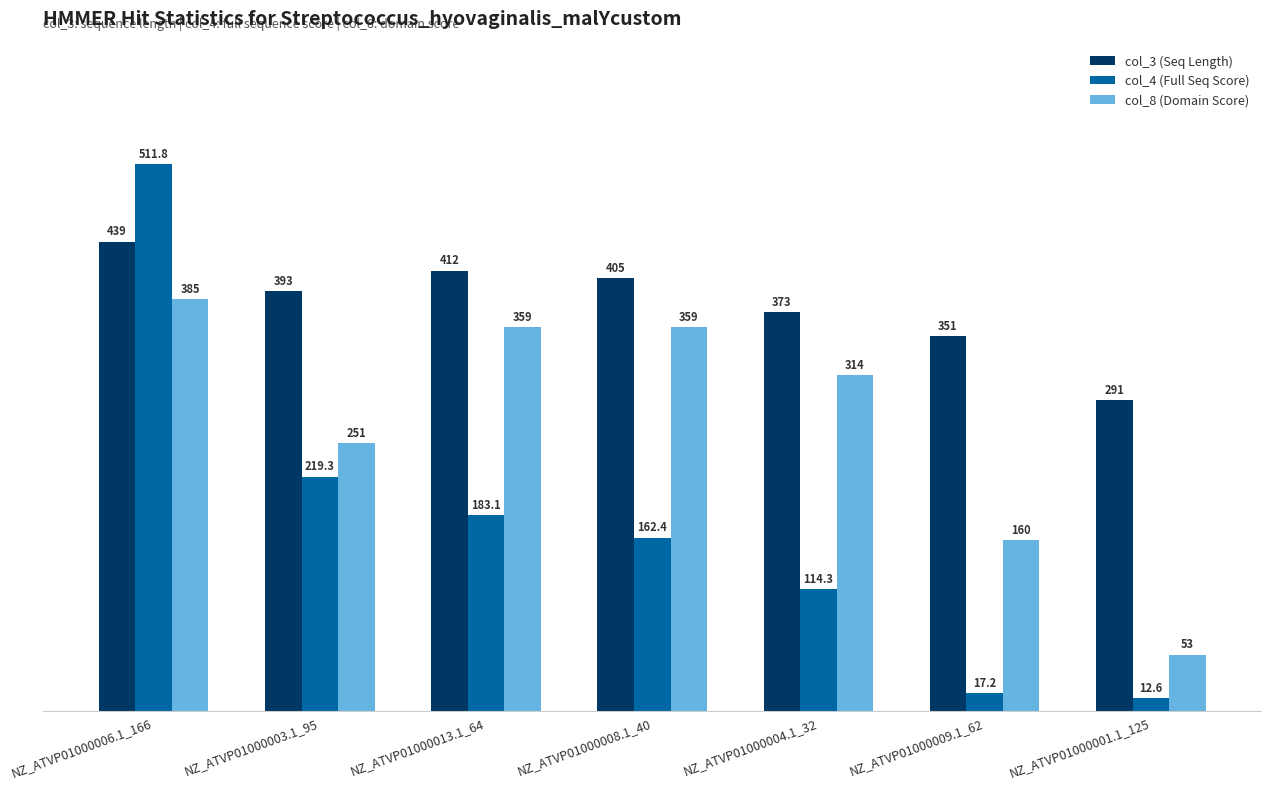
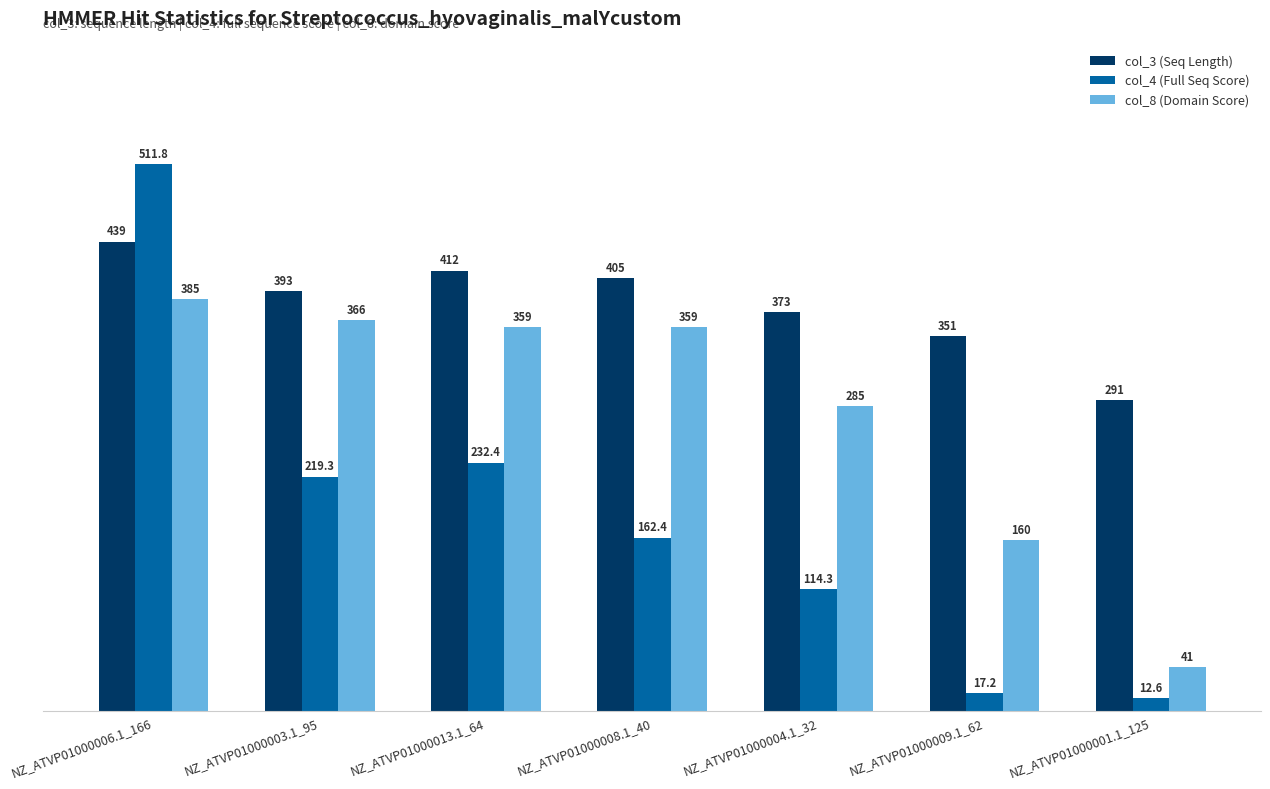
col_8 (Domain Score), NZ_ATVP01000003.1_95: 251 -> 366
col_4 (Full Seq Score), NZ_ATVP01000013.1_64: 183.1 -> 232.4
col_8 (Domain Score), NZ_ATVP01000004.1_32: 314 -> 285
col_8 (Domain Score), NZ_ATVP01000001.1_125: 53 -> 41
